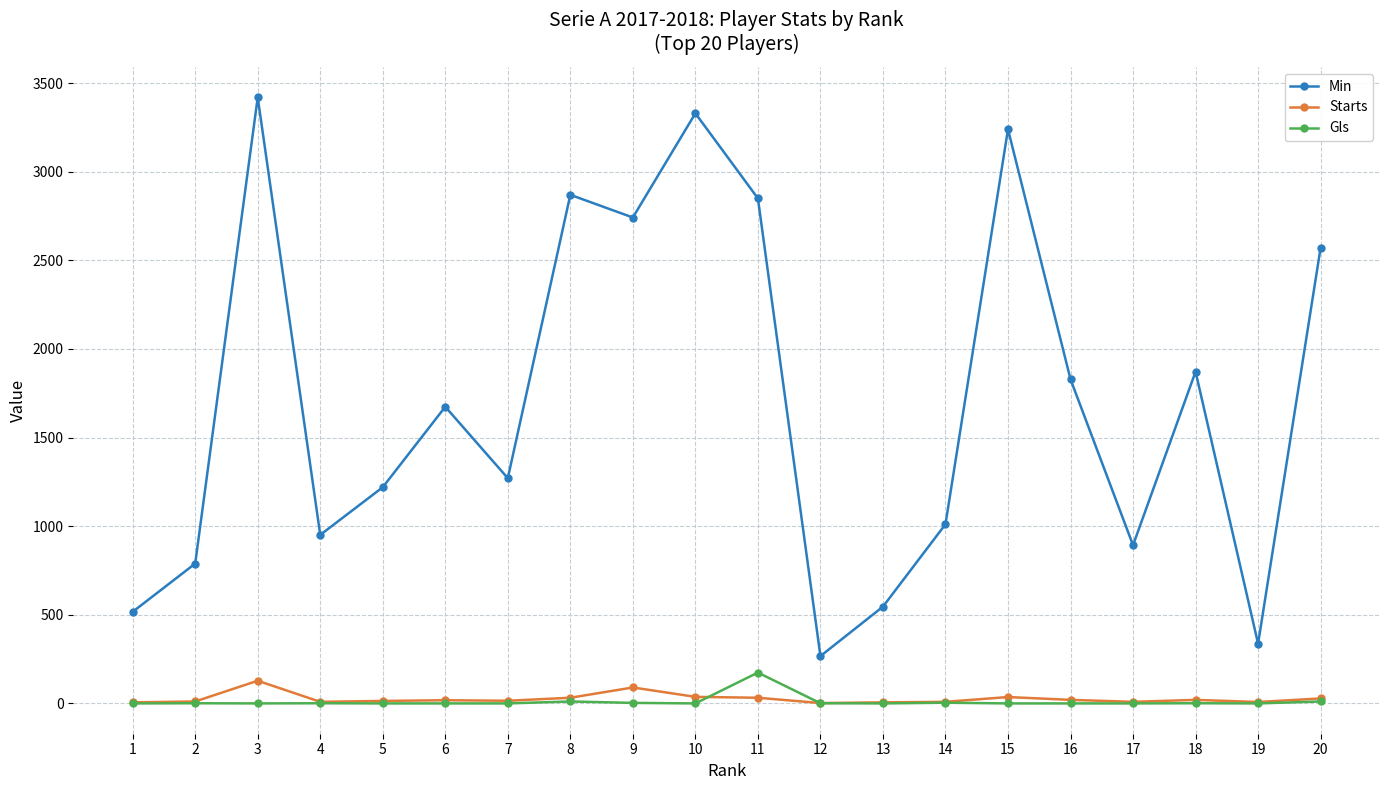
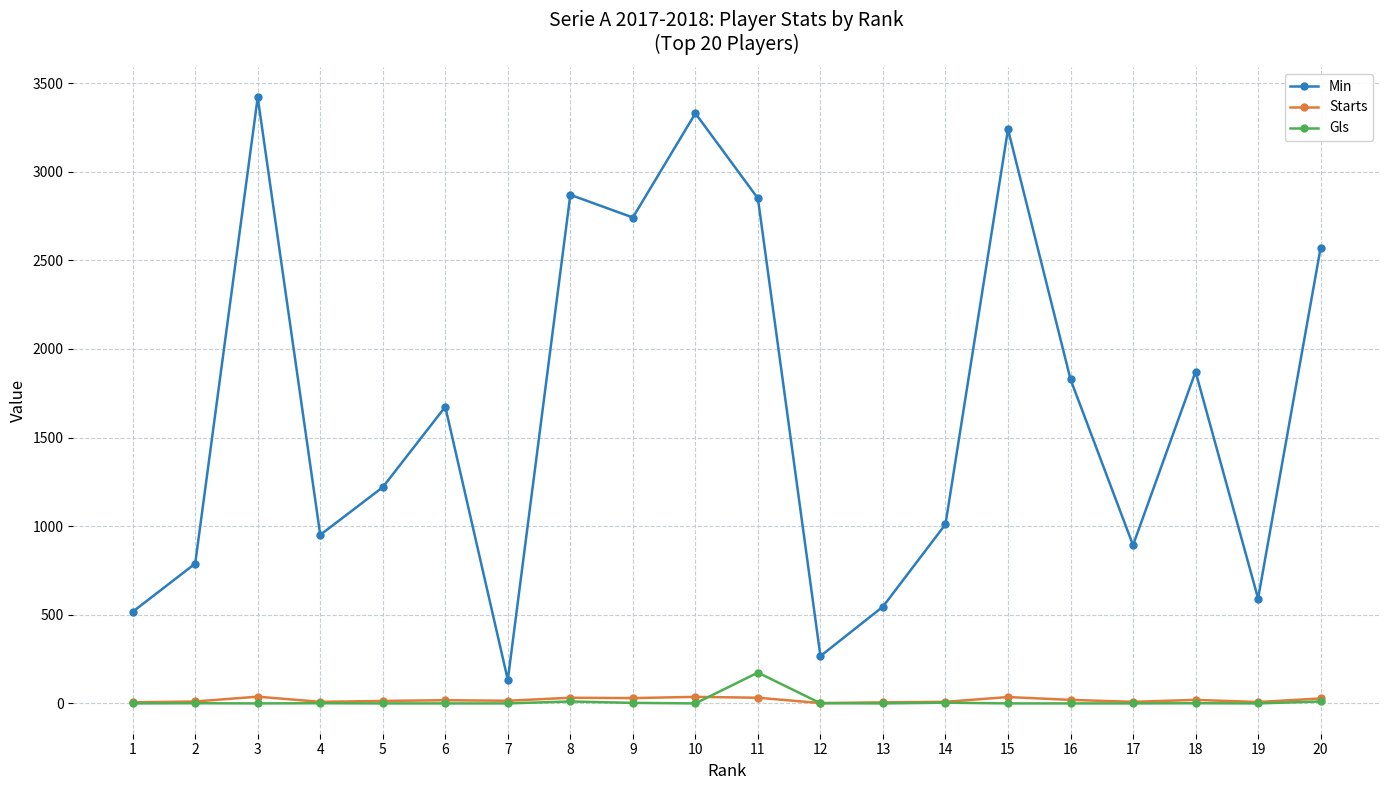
Starts, 3: 130 -> 40
Min, 7: 1270 -> 130
Starts, 9: 90 -> 30
Min, 19: 340 -> 590
